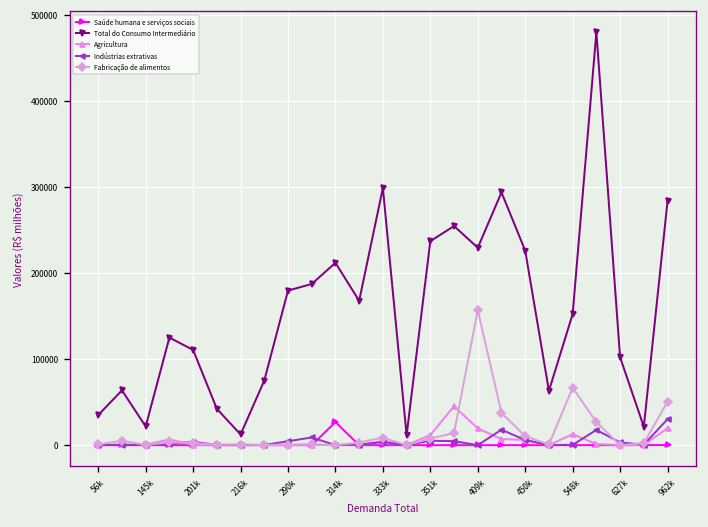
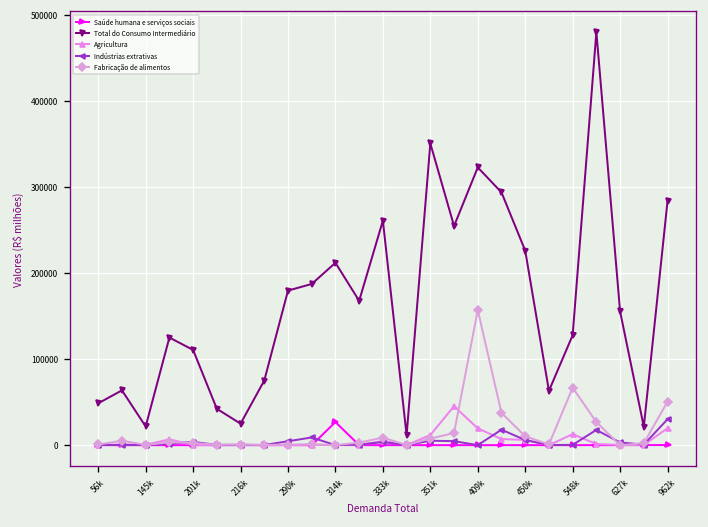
Total do Consumo Intermediário, 56k: 40000 -> 50000
Total do Consumo Intermediário, 216k: 10000 -> 20000
Total do Consumo Intermediário, 333k: 300000 -> 260000
Total do Consumo Intermediário, 351k: 240000 -> 350000
Total do Consumo Intermediário, 409k: 230000 -> 320000
Total do Consumo Intermediário, 548k: 150000 -> 130000
Total do Consumo Intermediário, 627k: 100000 -> 160000
